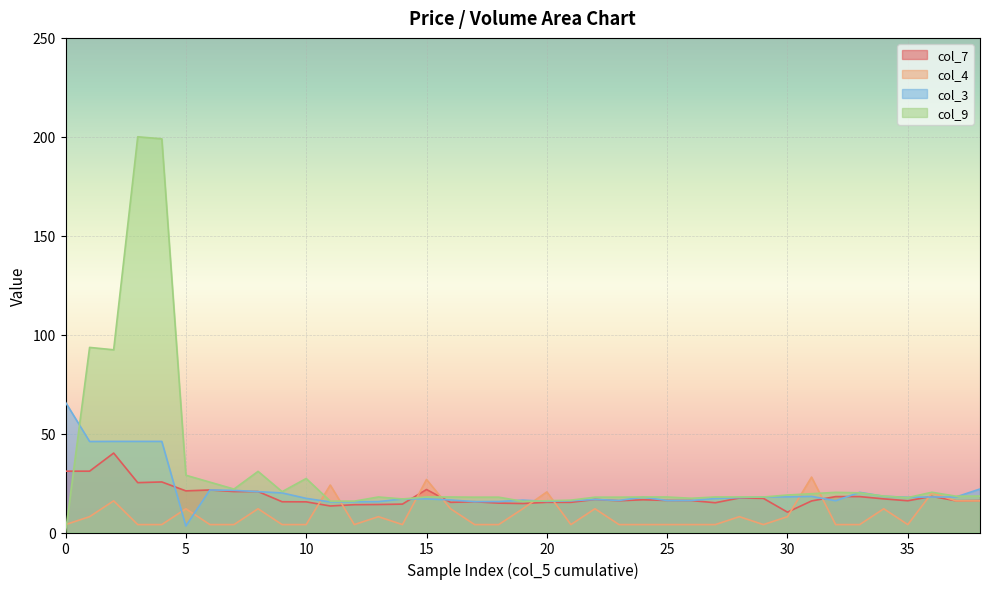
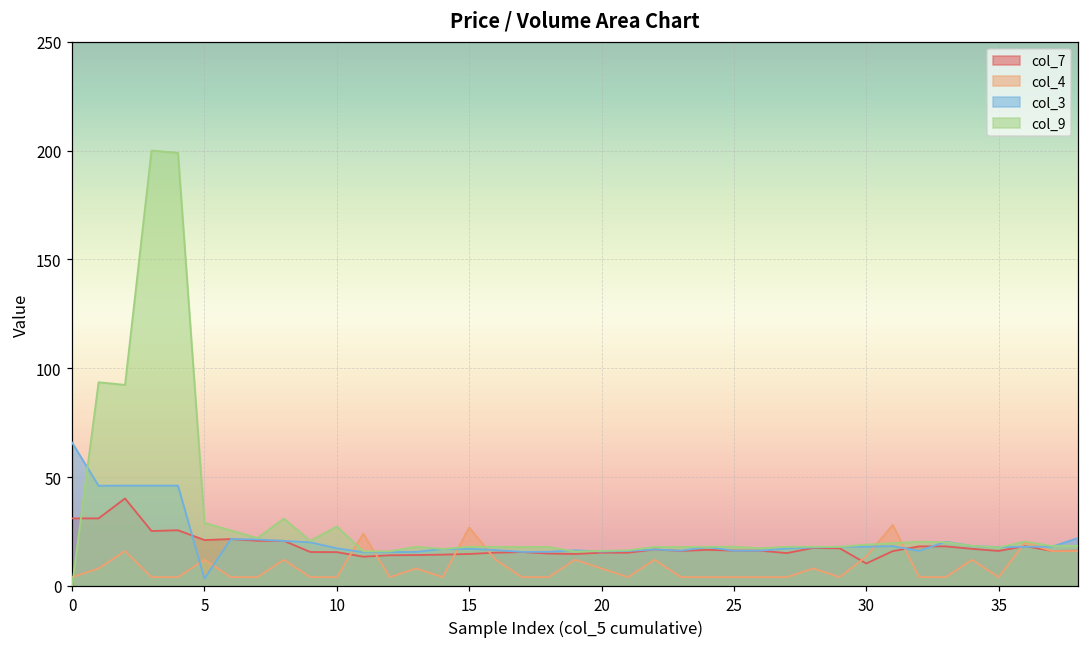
col_7, 15: 22 -> 15
col_4, 20: 21 -> 8
col_4, 30: 8 -> 14
